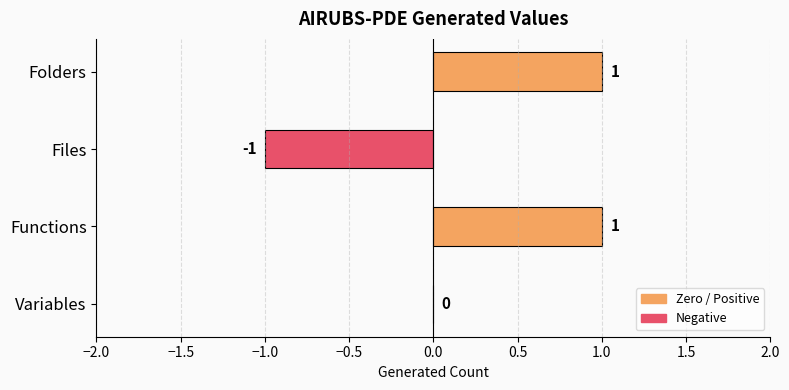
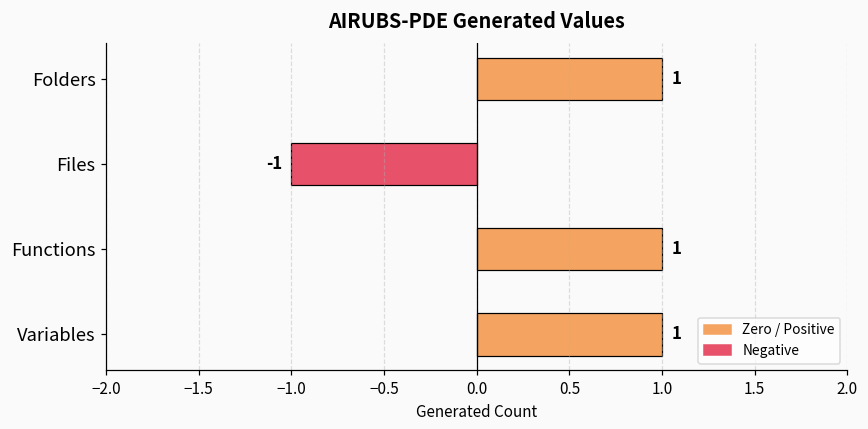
Variables: 0 -> 1
